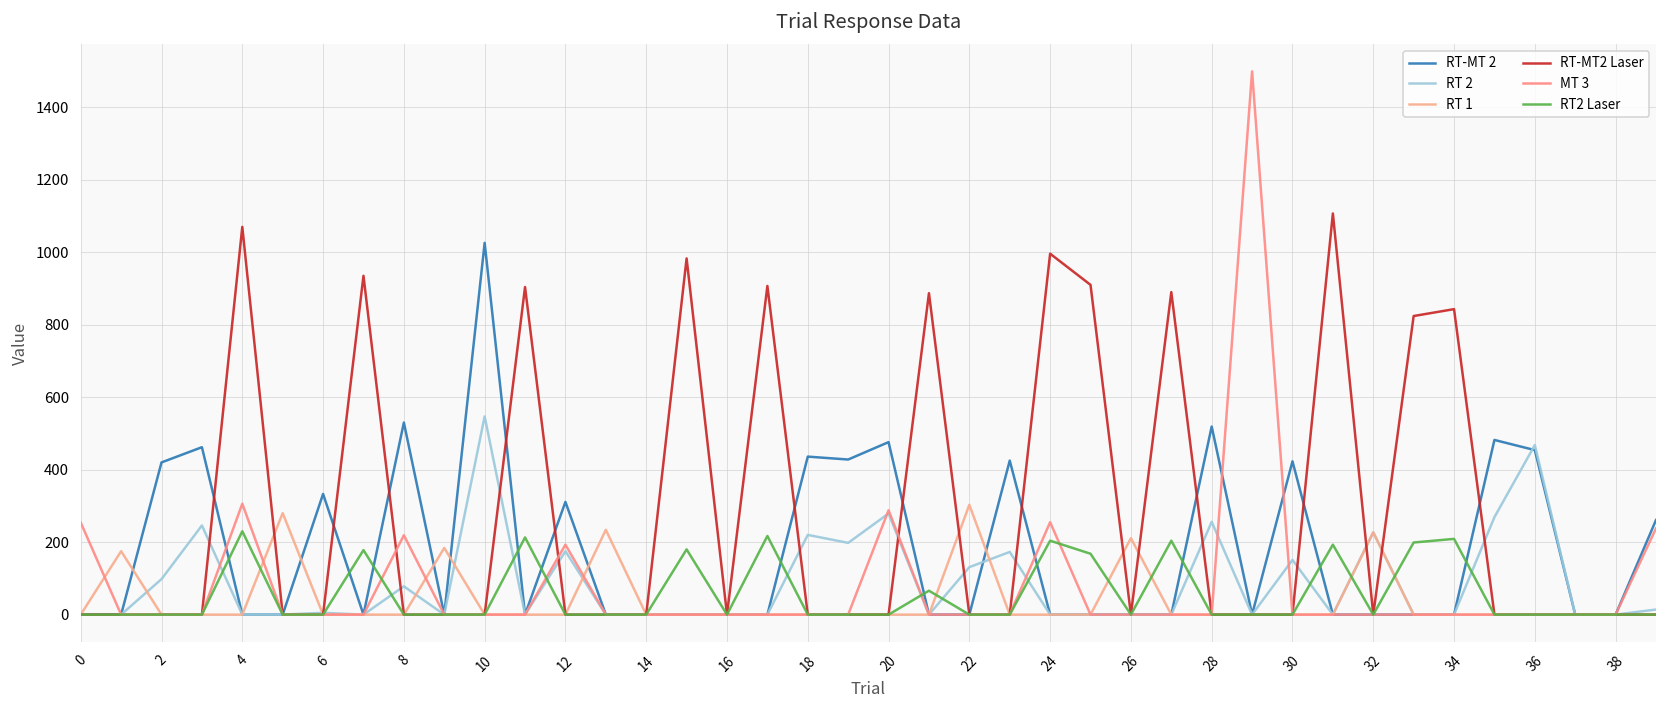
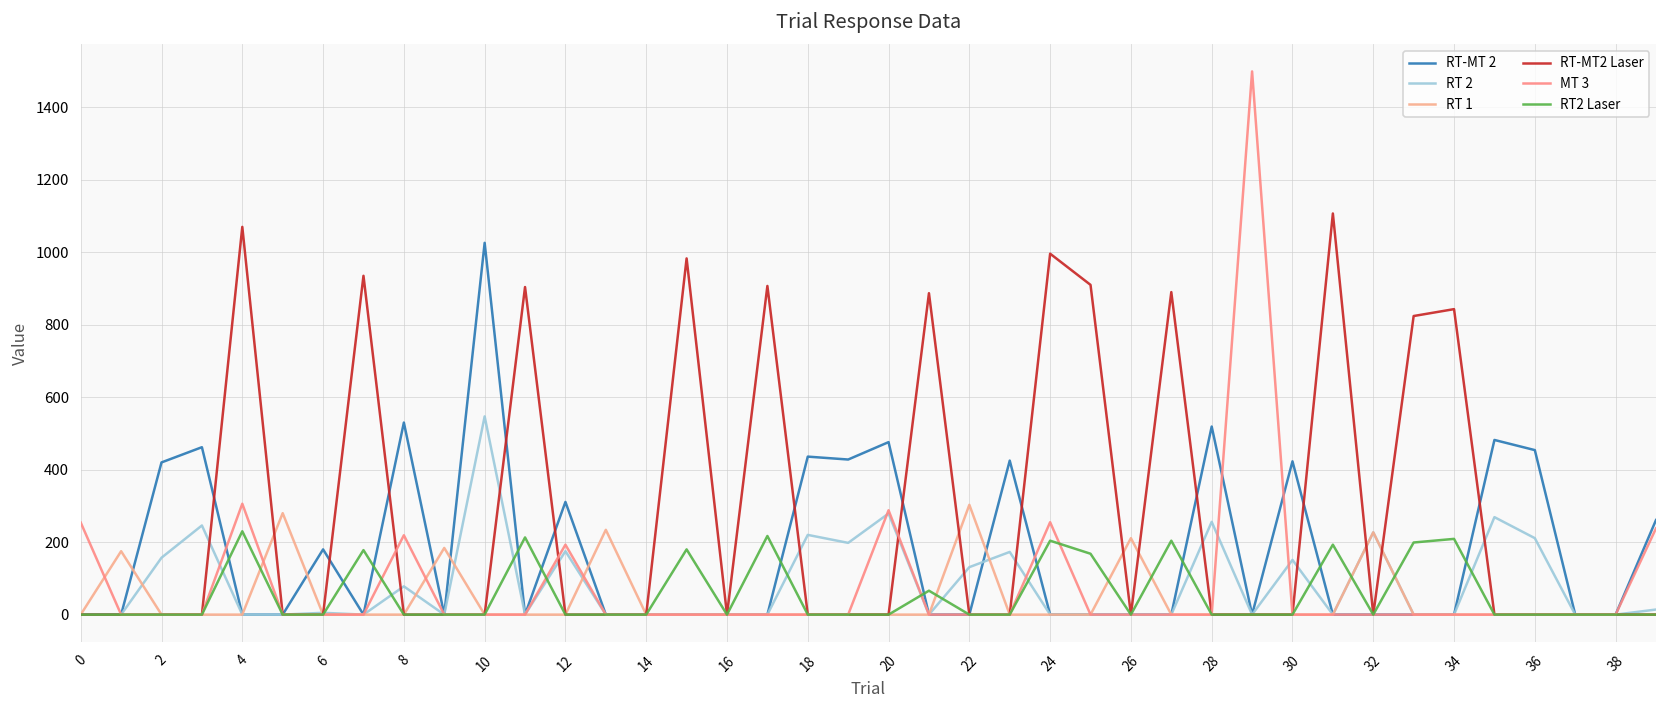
RT 2, 2: 100 -> 160
RT-MT 2, 6: 330 -> 180
RT 2, 36: 470 -> 210
